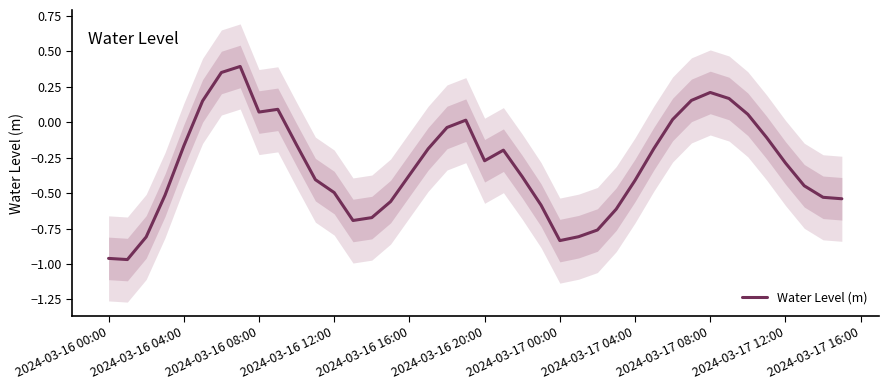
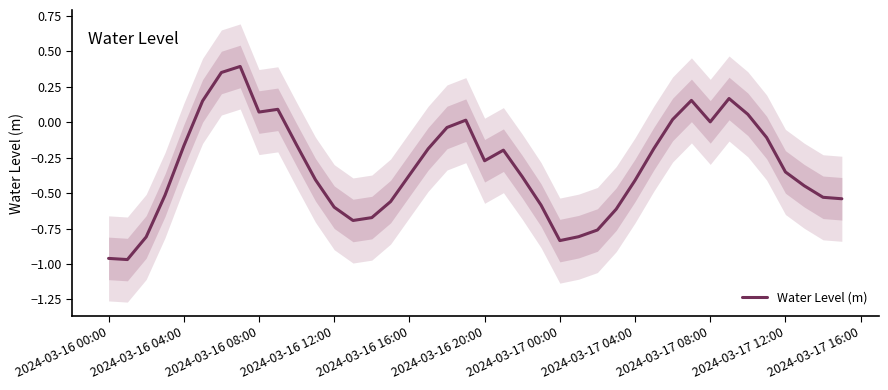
Water Level (m), 2024-03-16 12:00: -0.50 -> -0.60
Water Level (m), 2024-03-17 08:00: 0.21 -> 0.00
Water Level (m), 2024-03-17 12:00: -0.29 -> -0.35
